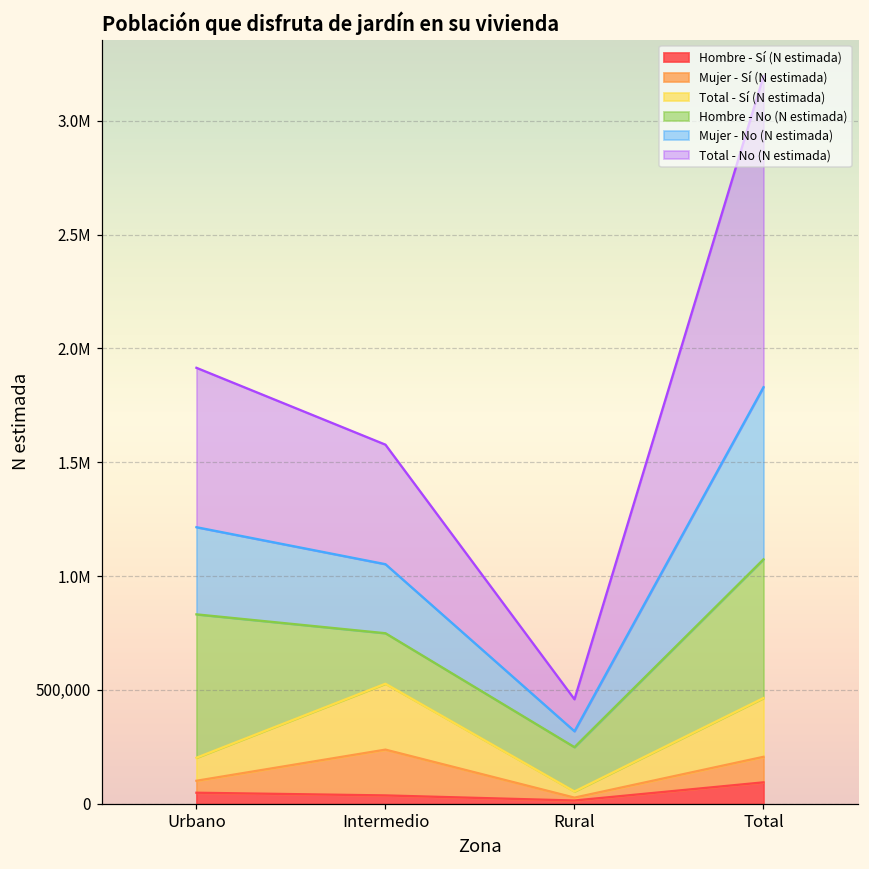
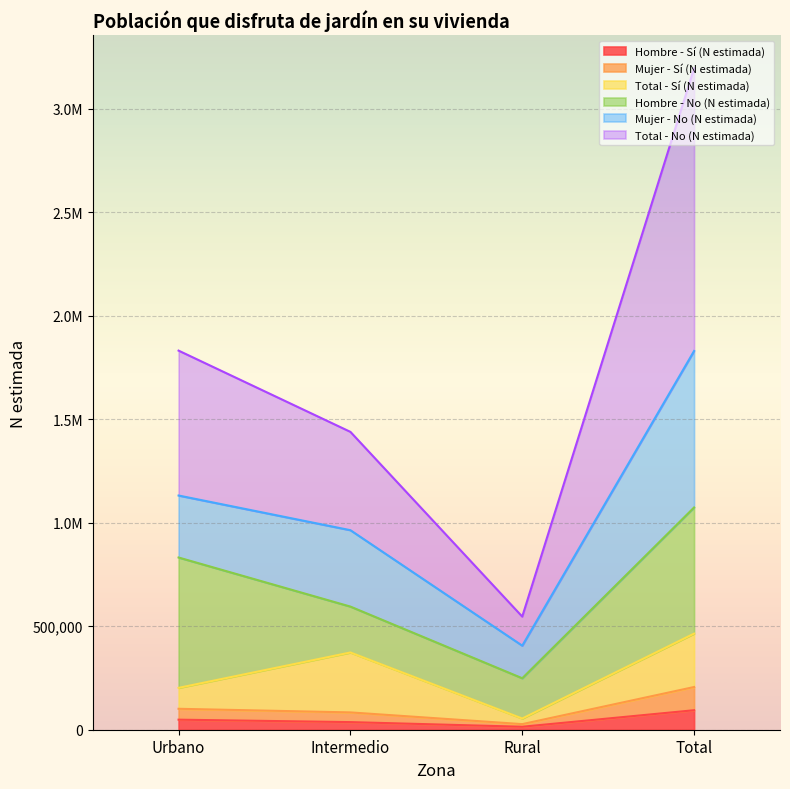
Mujer - No (N estimada), Urbano: 380,000 -> 300,000
Mujer - Sí (N estimada), Intermedio: 200,000 -> 50,000
Mujer - No (N estimada), Intermedio: 300,000 -> 370,000
Total - No (N estimada), Intermedio: 520,000 -> 480,000
Mujer - No (N estimada), Rural: 70,000 -> 160,000
